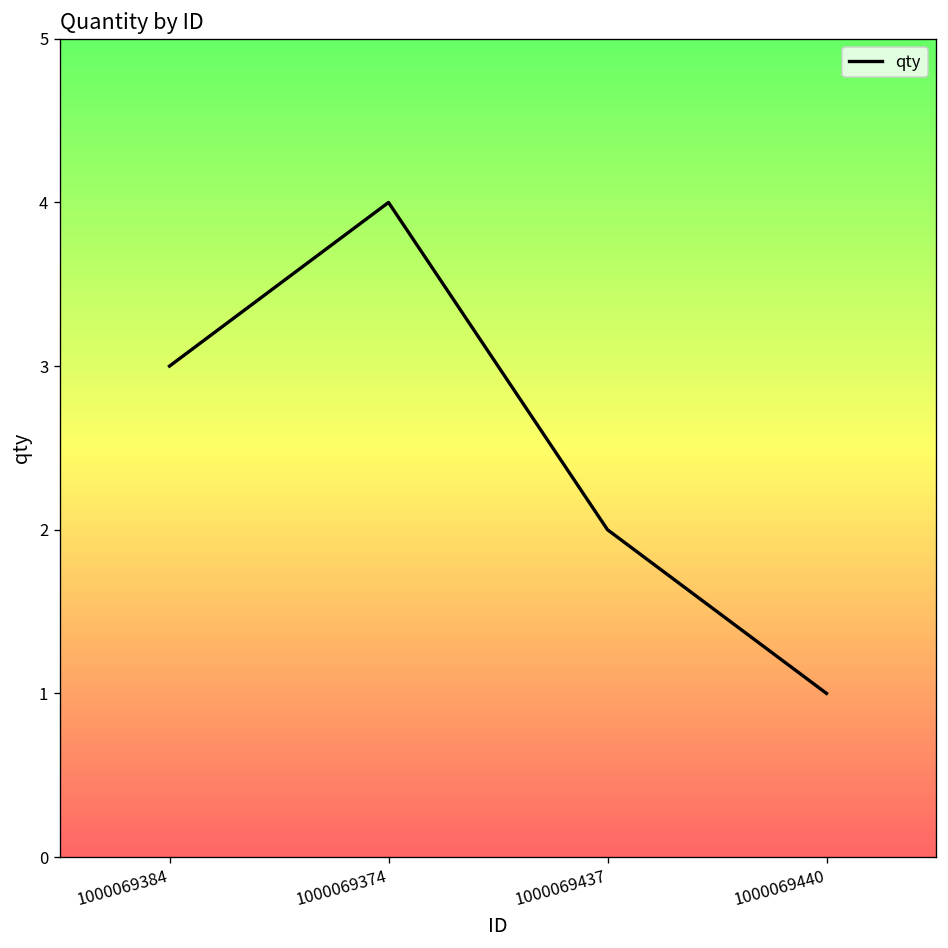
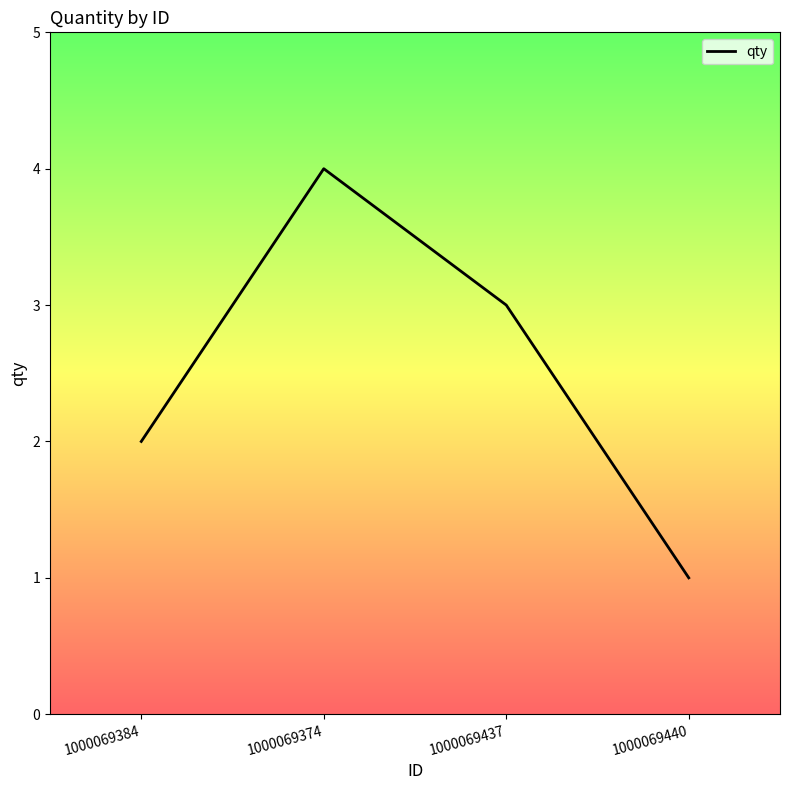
1000069384: 3 -> 2
1000069437: 2 -> 3
